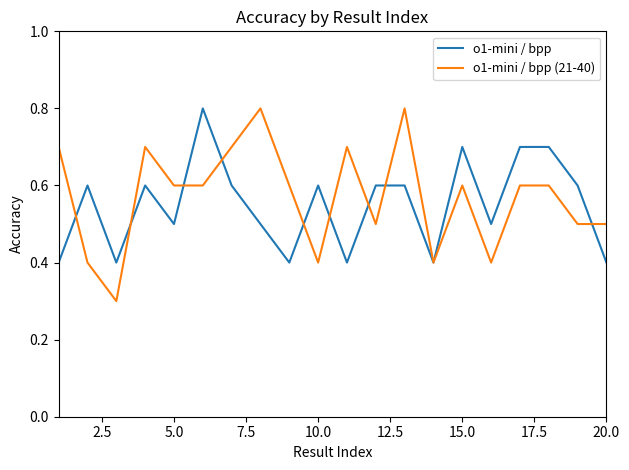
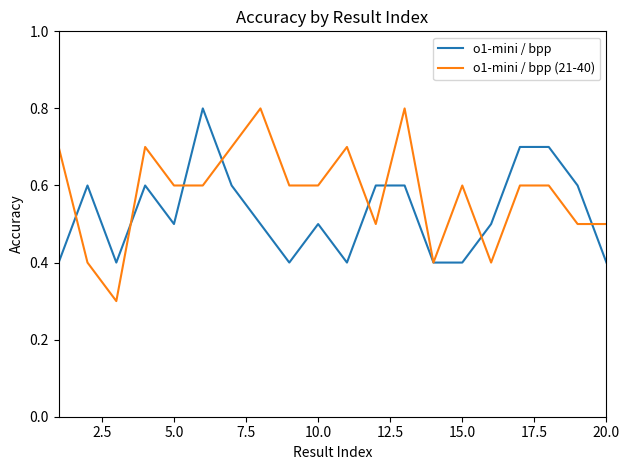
o1-mini / bpp, 10.0: 0.6 -> 0.5
o1-mini / bpp (21-40), 10.0: 0.4 -> 0.6
o1-mini / bpp, 15.0: 0.7 -> 0.4
